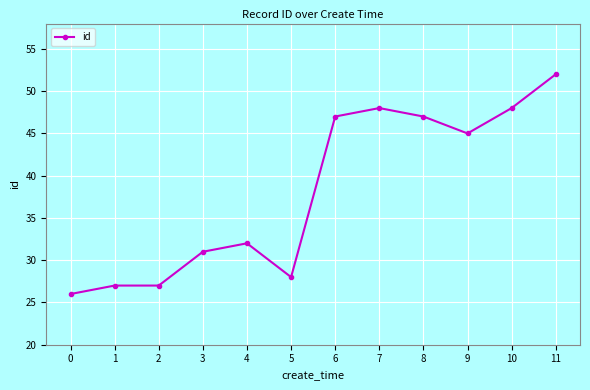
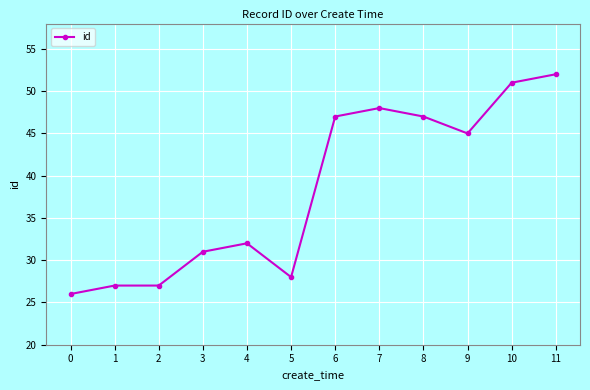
10: 48 -> 51
